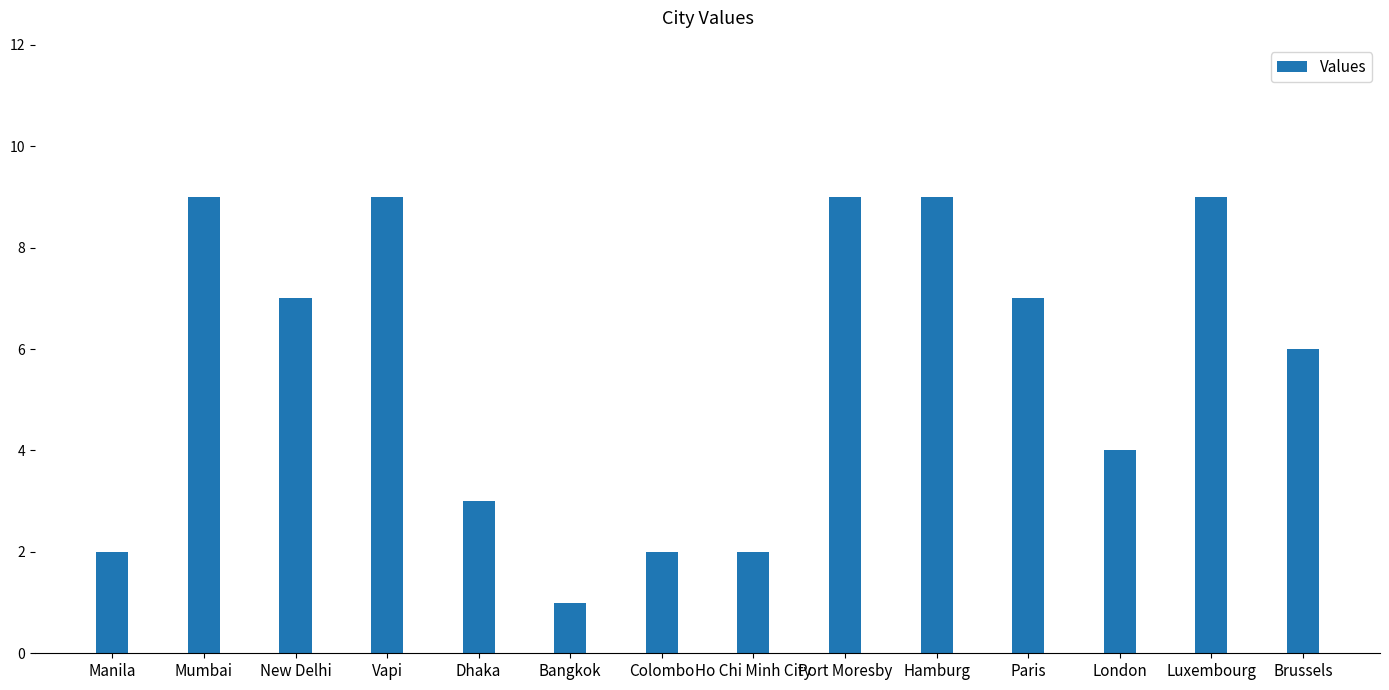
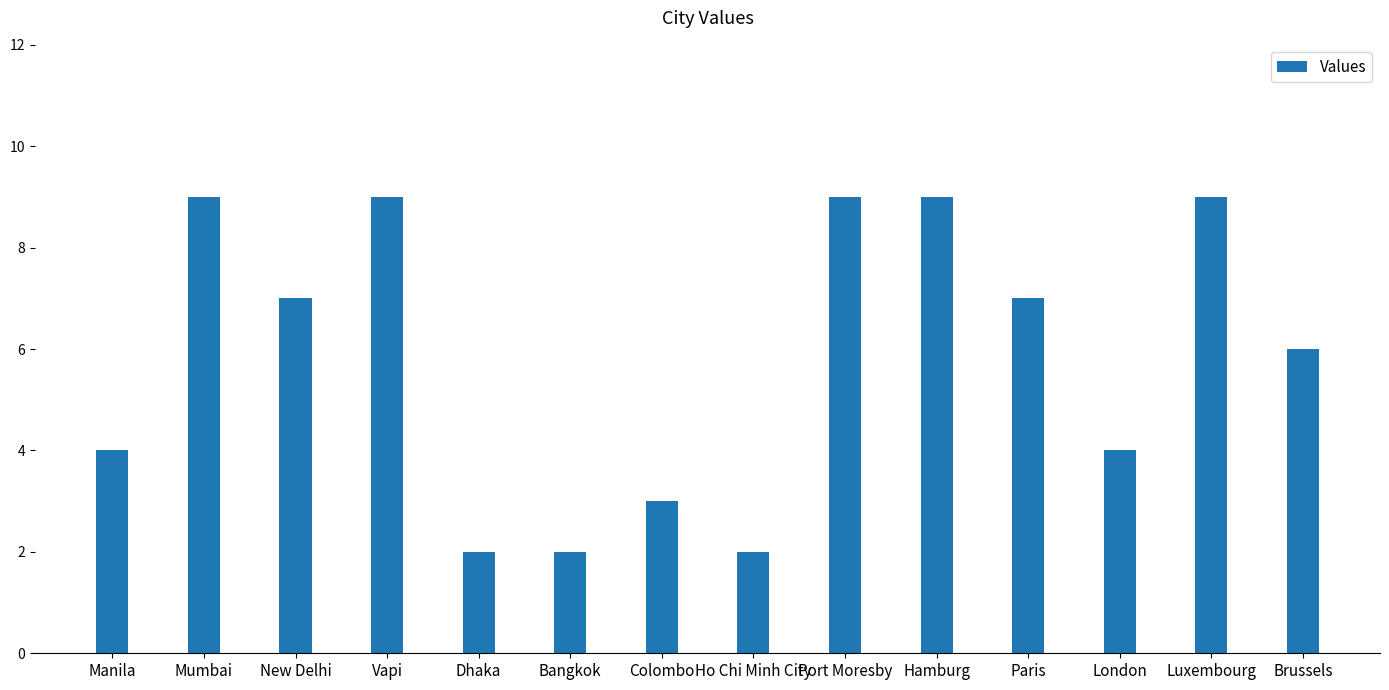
Manila: 2 -> 4
Dhaka: 3 -> 2
Bangkok: 1 -> 2
Colombo: 2 -> 3
